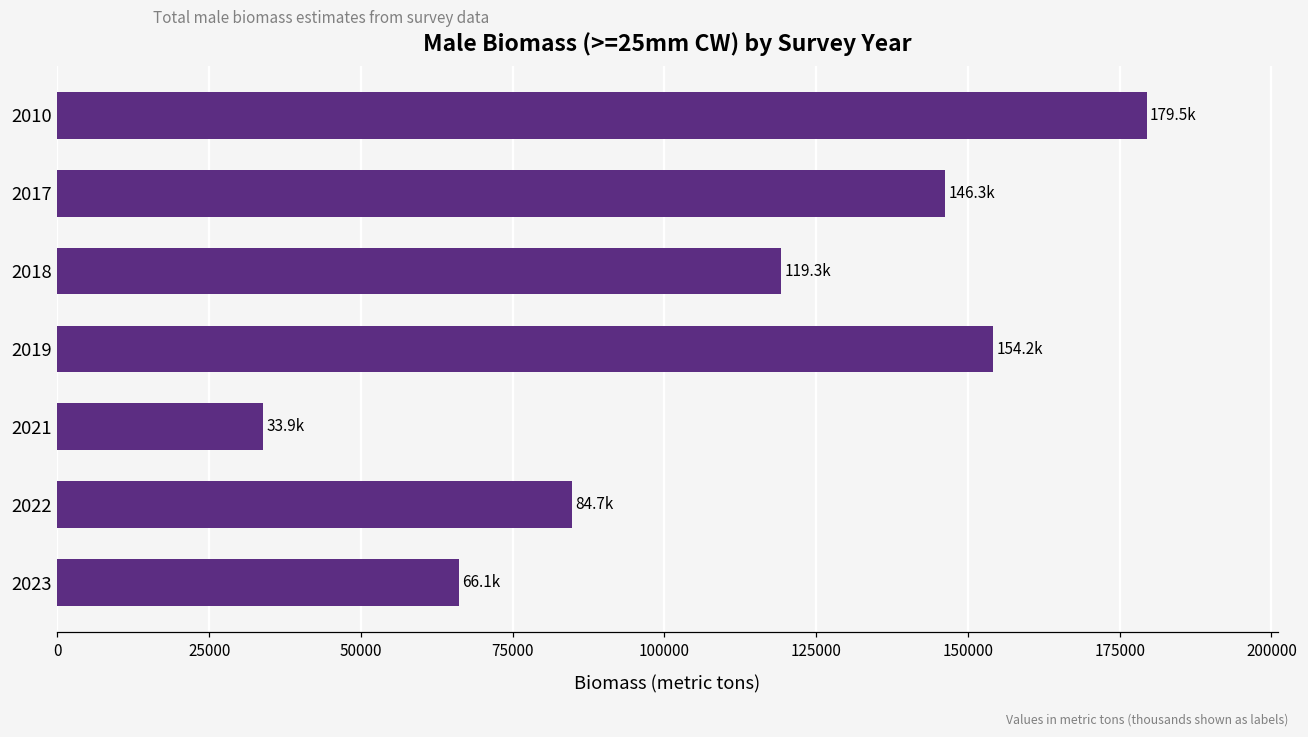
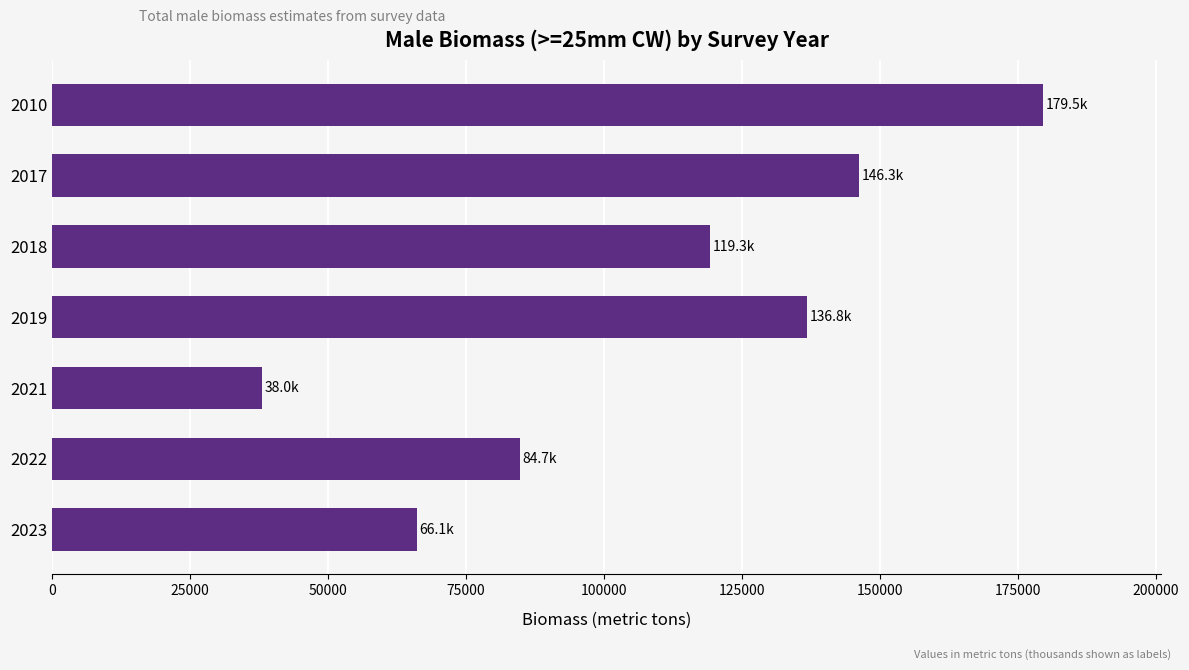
2019: 154.2k -> 136.8k
2021: 33.9k -> 38.0k
